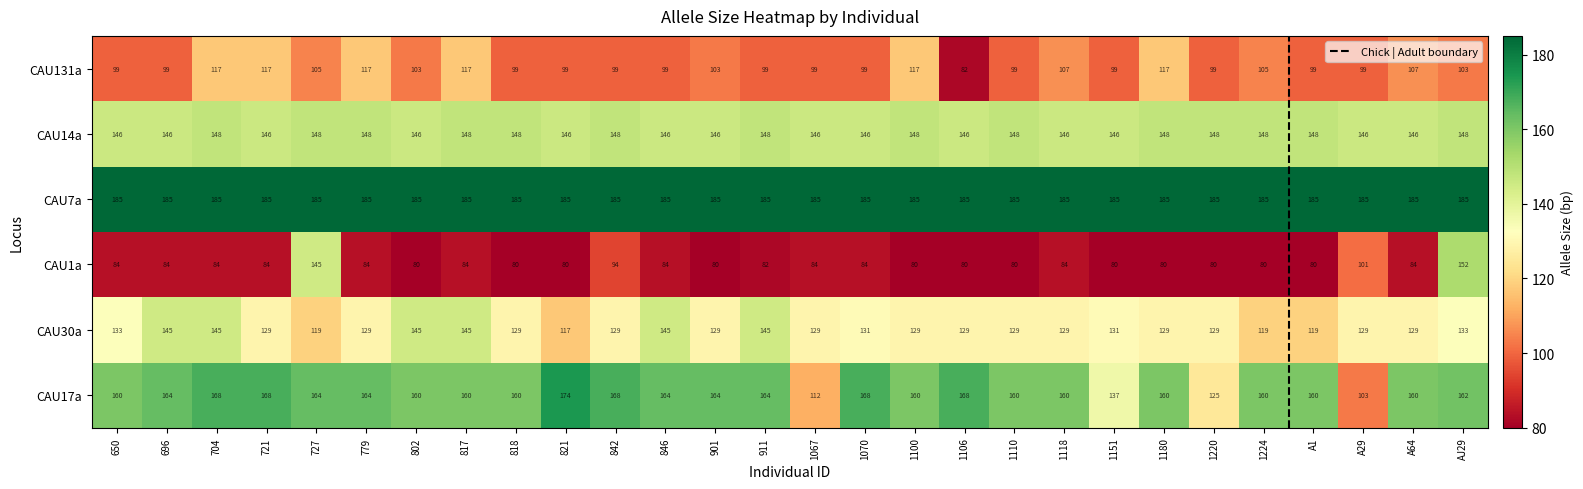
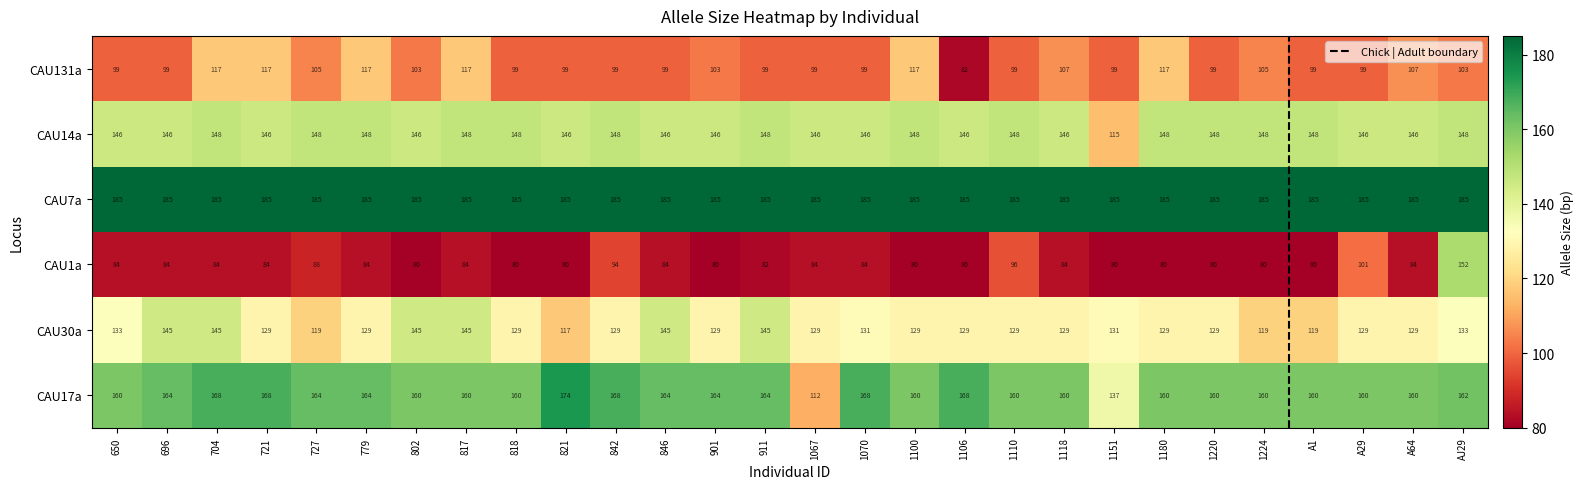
CAU14a, 1151: 146 -> 115
CAU1a, 727: 145 -> 88
CAU1a, 1110: 80 -> 96
CAU17a, 1220: 125 -> 160
CAU17a, A29: 103 -> 160
